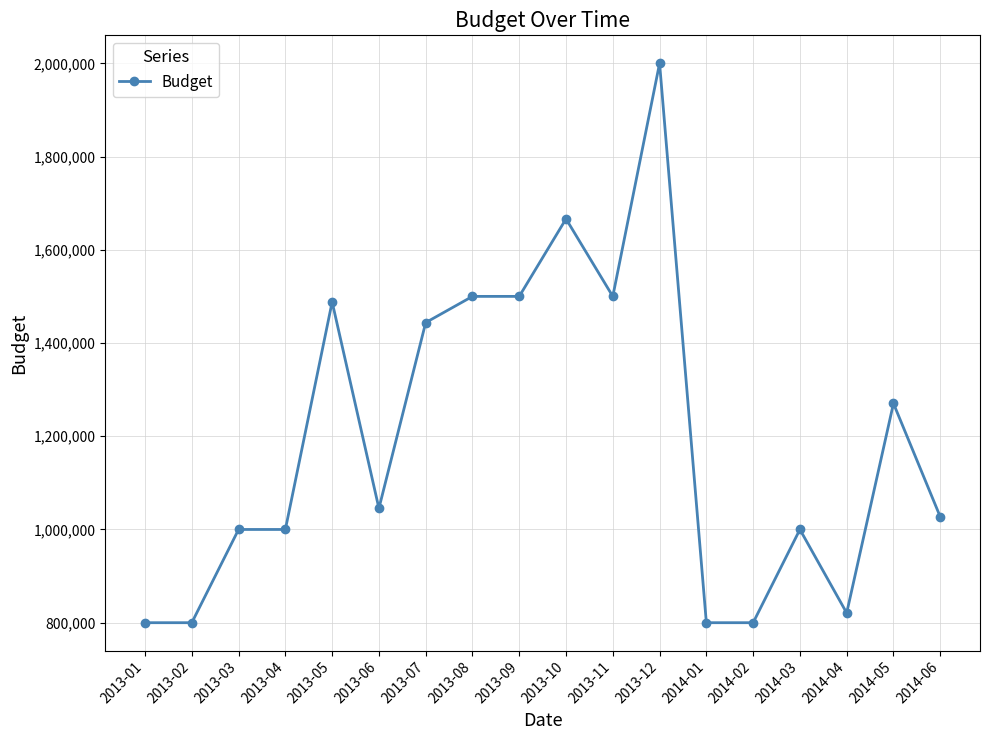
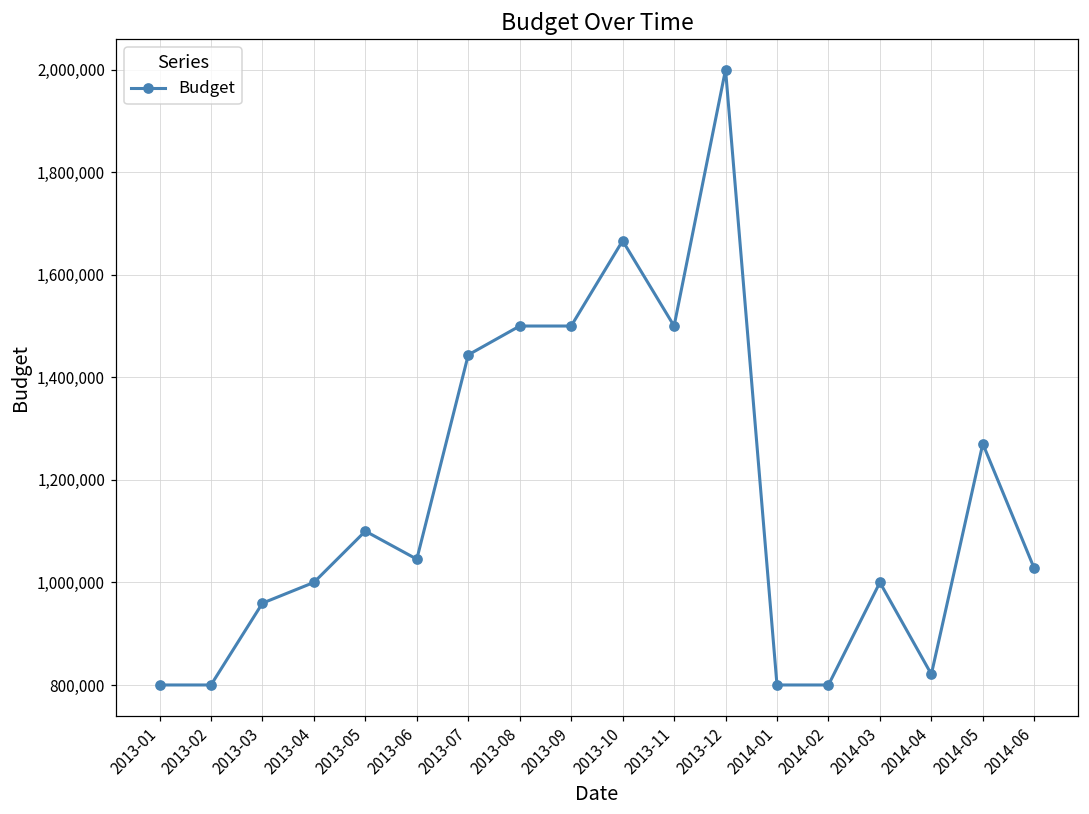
2013-03: 1,000,000 -> 960,000
2013-05: 1,490,000 -> 1,100,000
